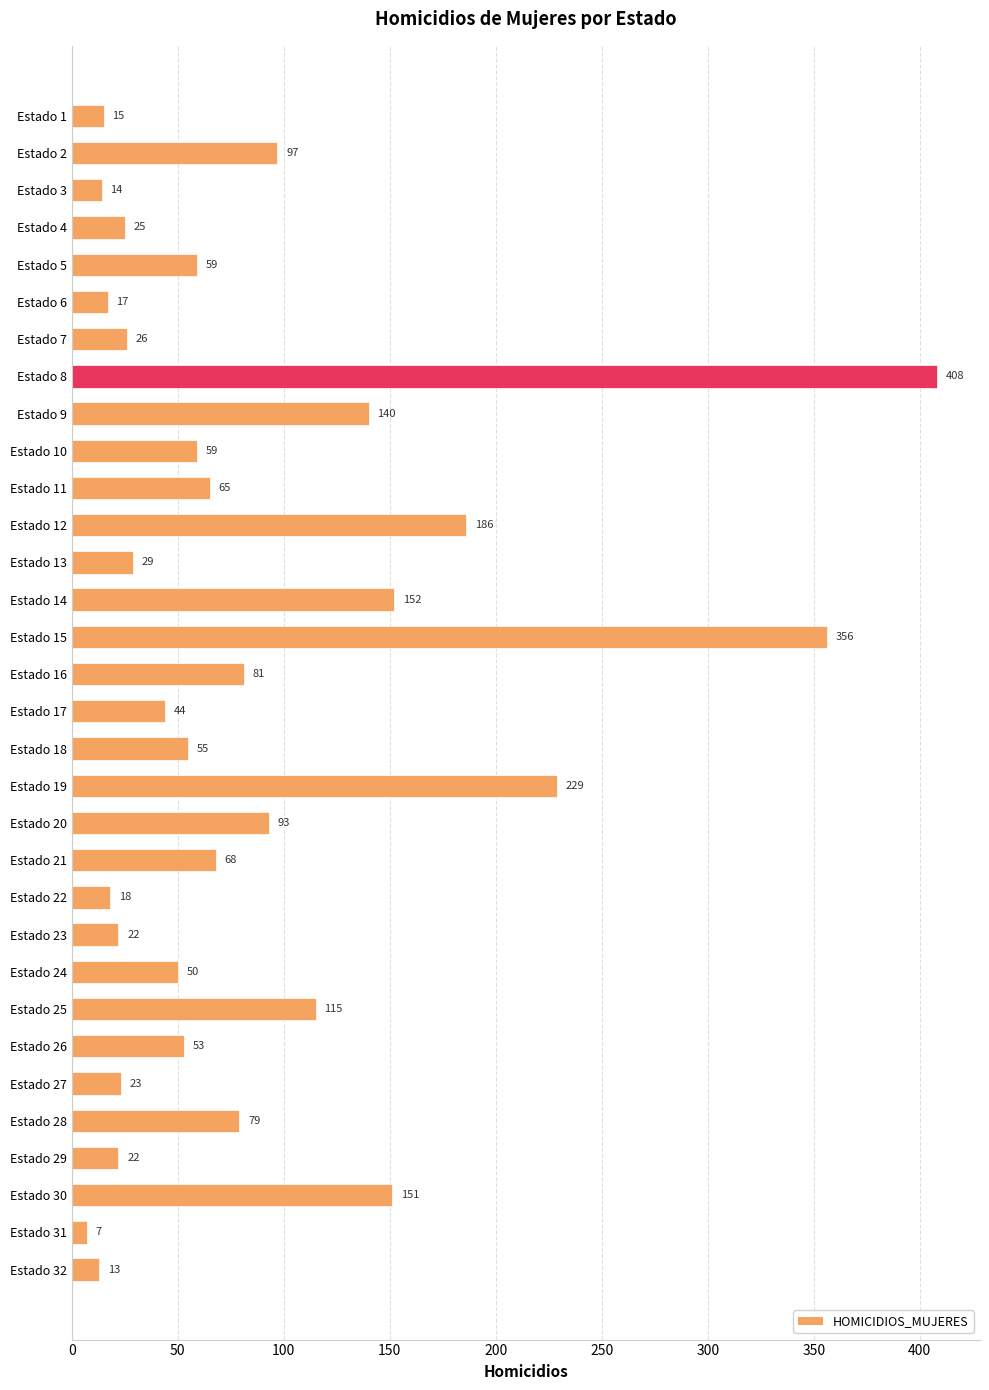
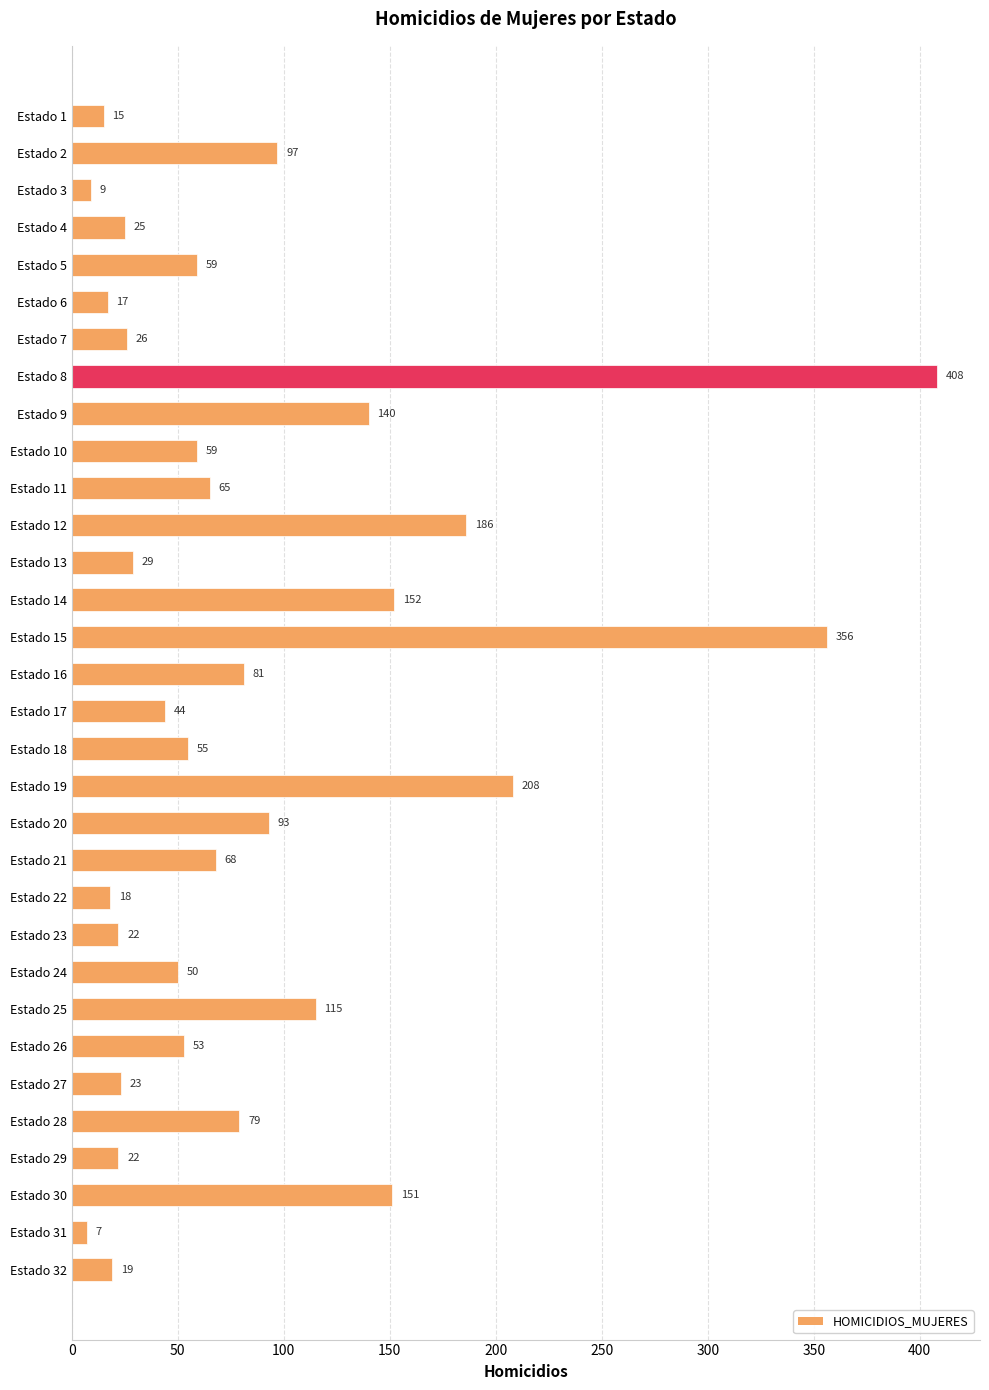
Estado 3: 14 -> 9
Estado 19: 229 -> 208
Estado 32: 13 -> 19
